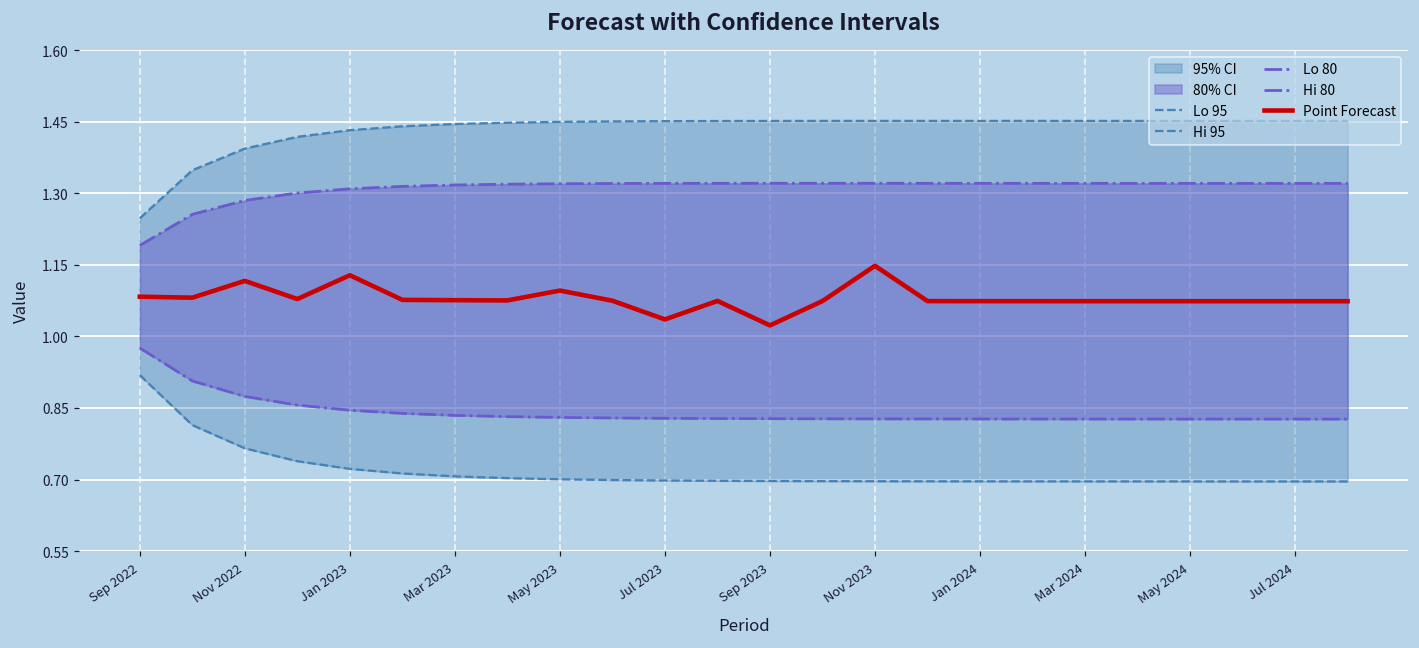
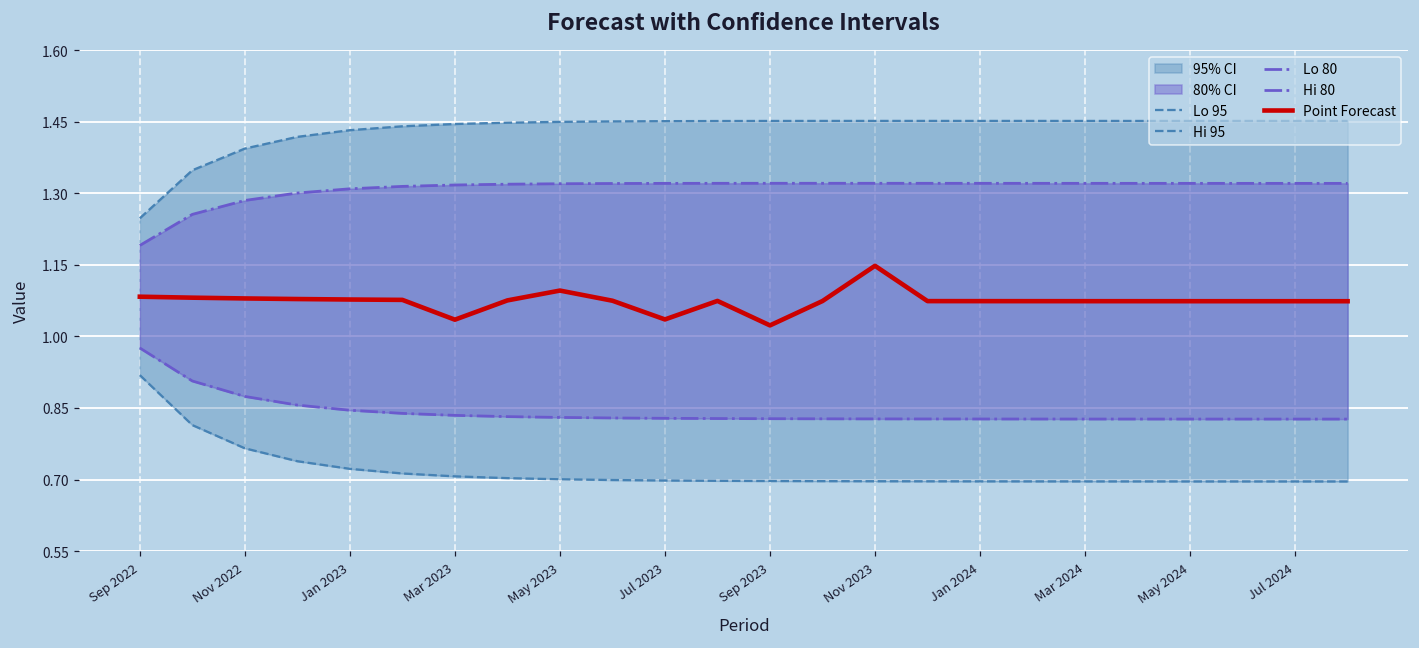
Point Forecast, Nov 2022: 1.12 -> 1.08
Point Forecast, Jan 2023: 1.13 -> 1.08
Point Forecast, Mar 2023: 1.08 -> 1.03
